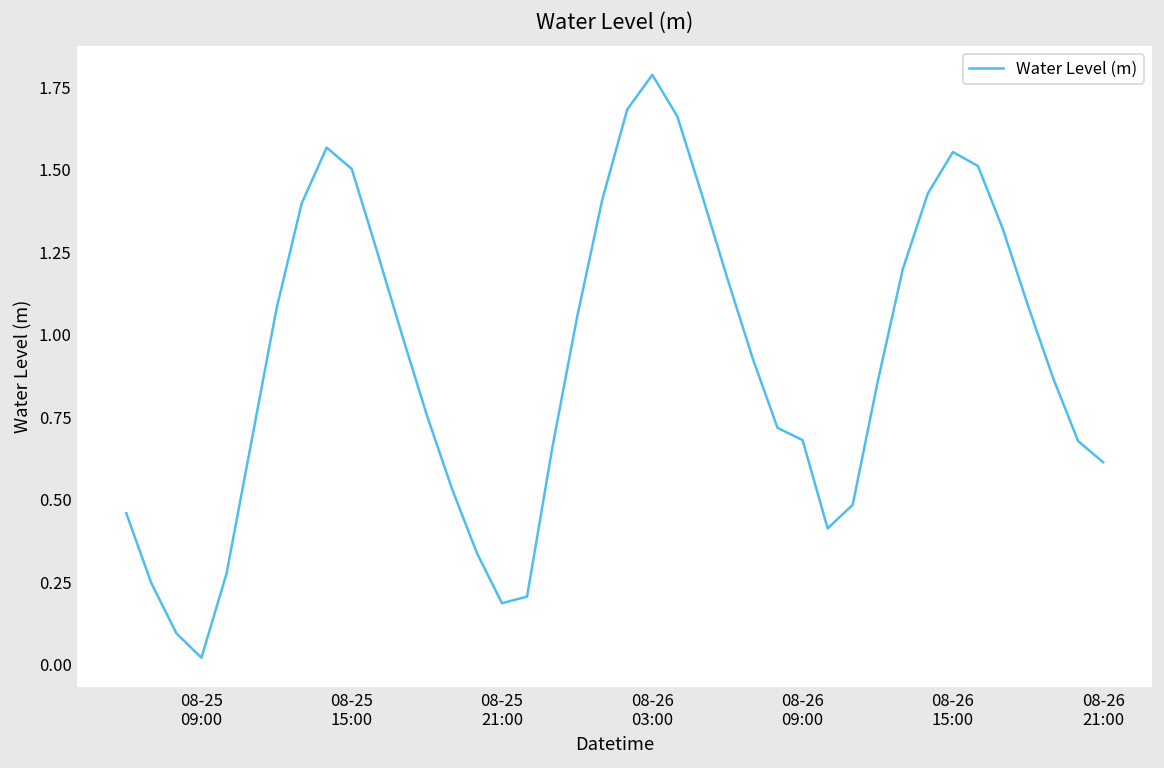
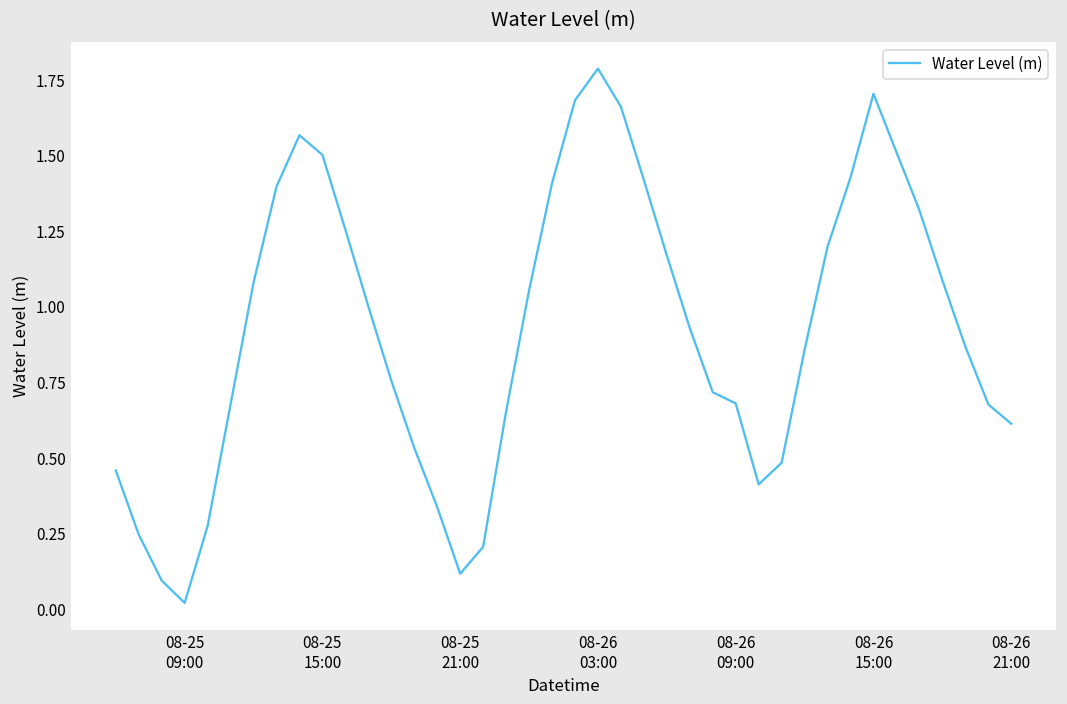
08-25 21:00: 0.19 -> 0.12
08-26 15:00: 1.55 -> 1.70
